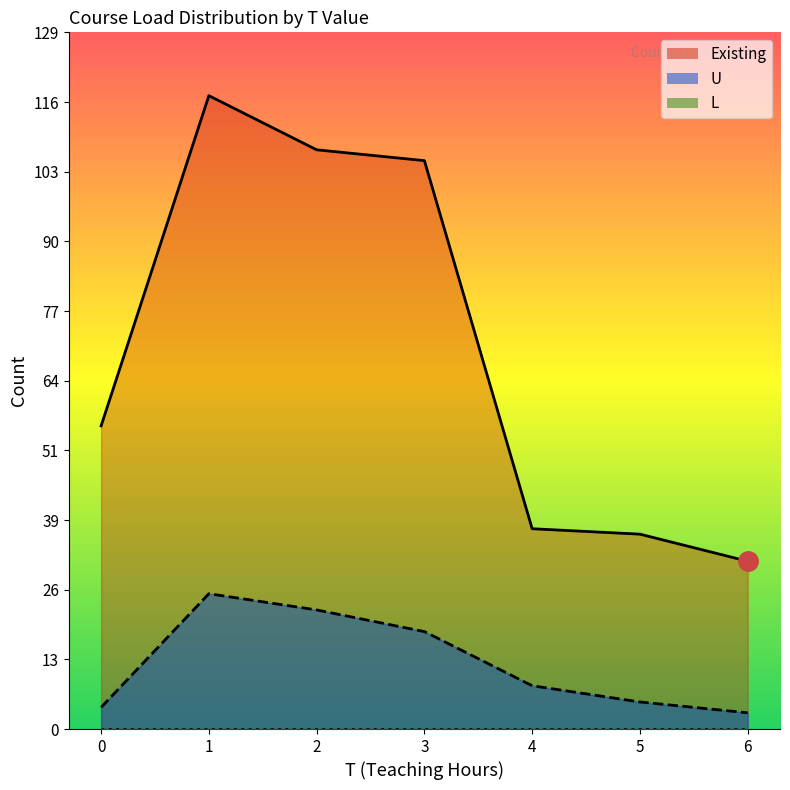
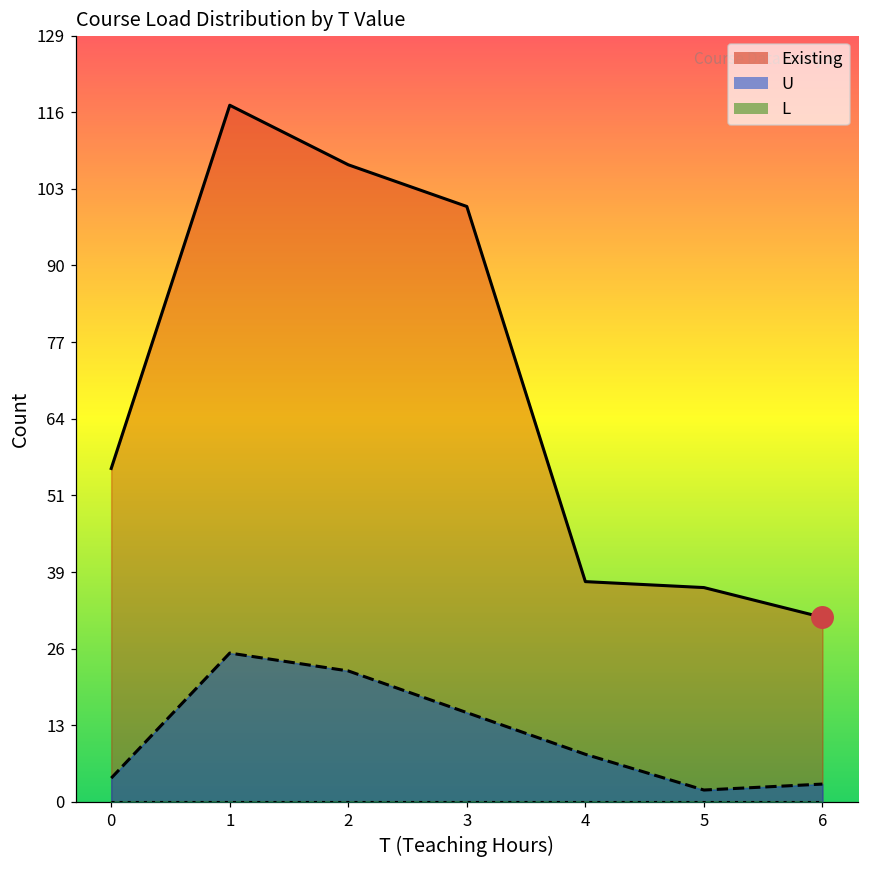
Existing, 3: 105 -> 100
U, 3: 18 -> 15
U, 5: 5 -> 2
